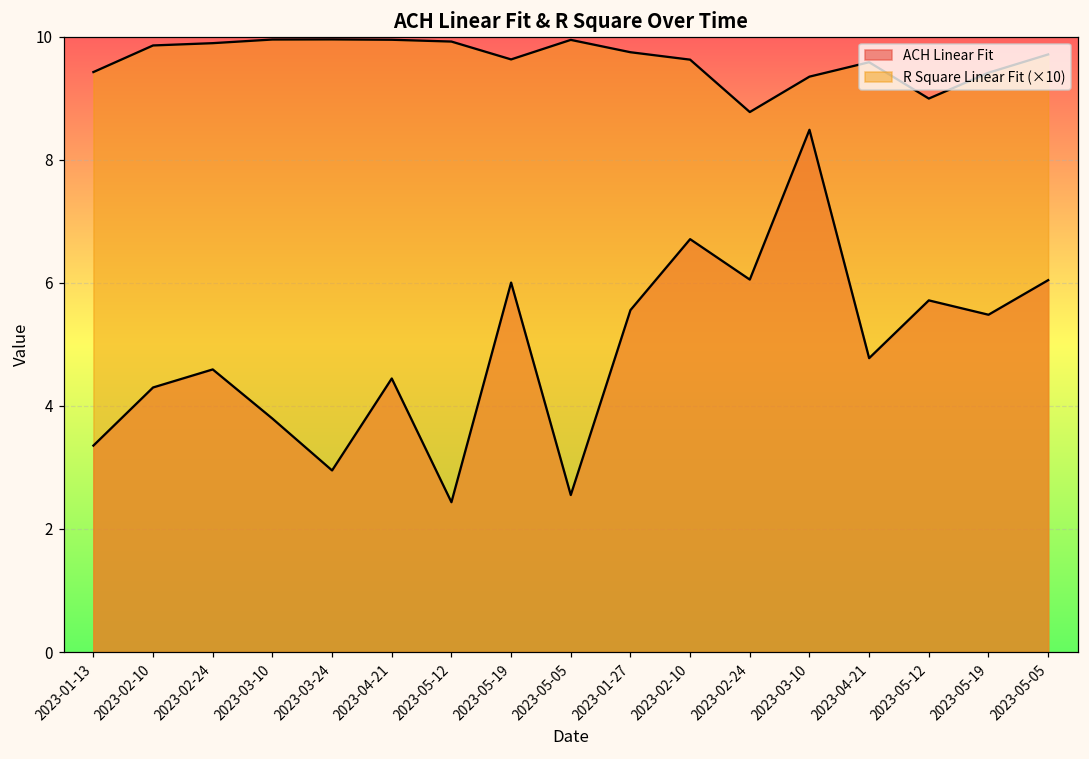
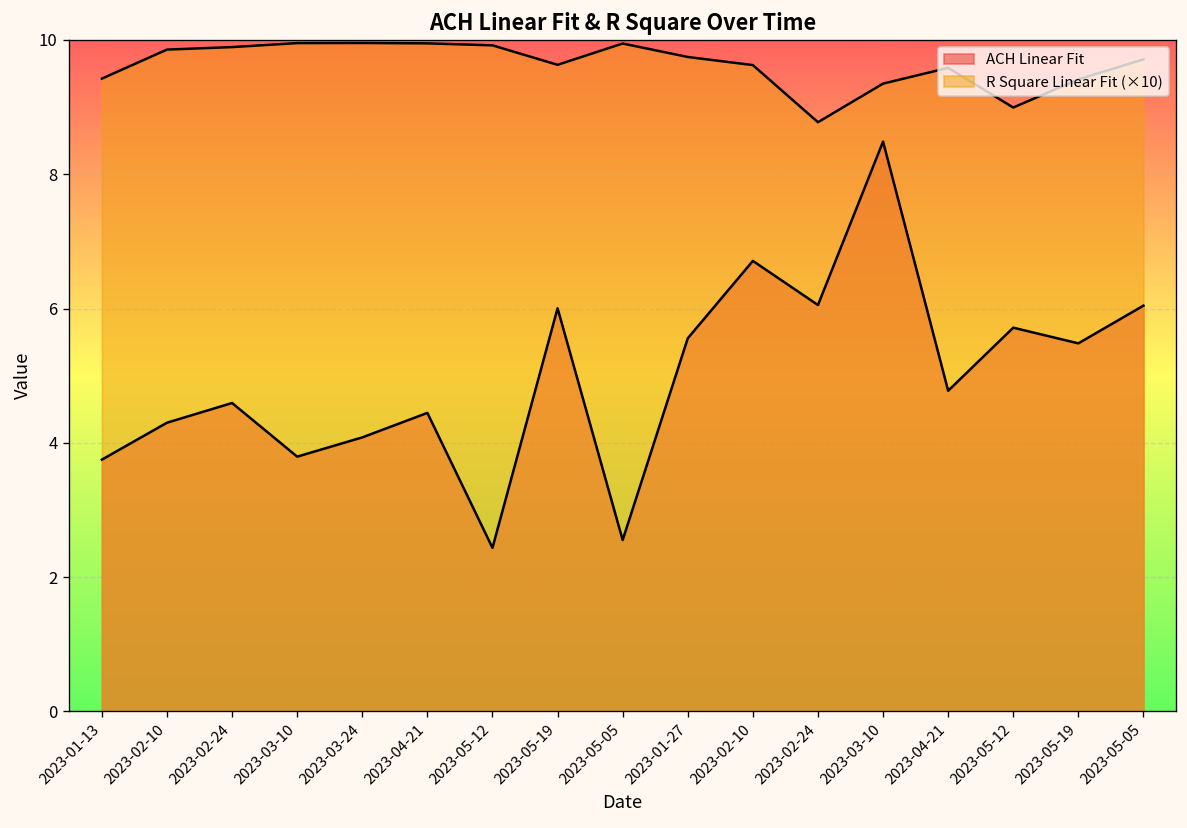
ACH Linear Fit, 2023-01-13: 3.4 -> 3.7
ACH Linear Fit, 2023-03-24: 3.0 -> 4.1
